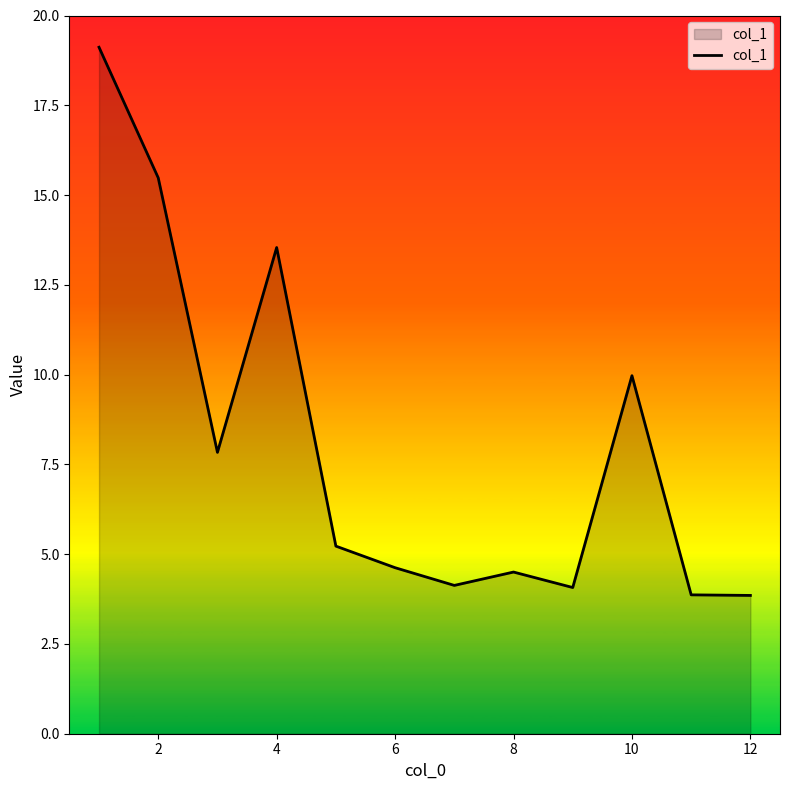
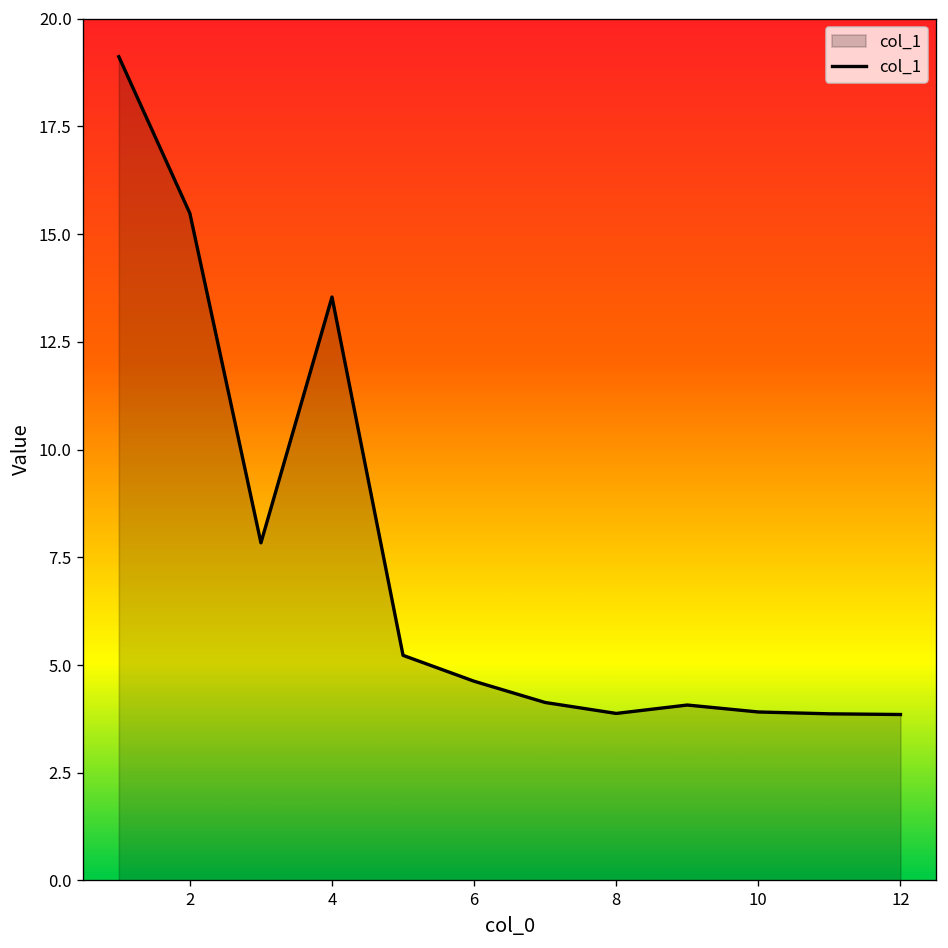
8: 4.5 -> 3.9
10: 10.0 -> 3.9
